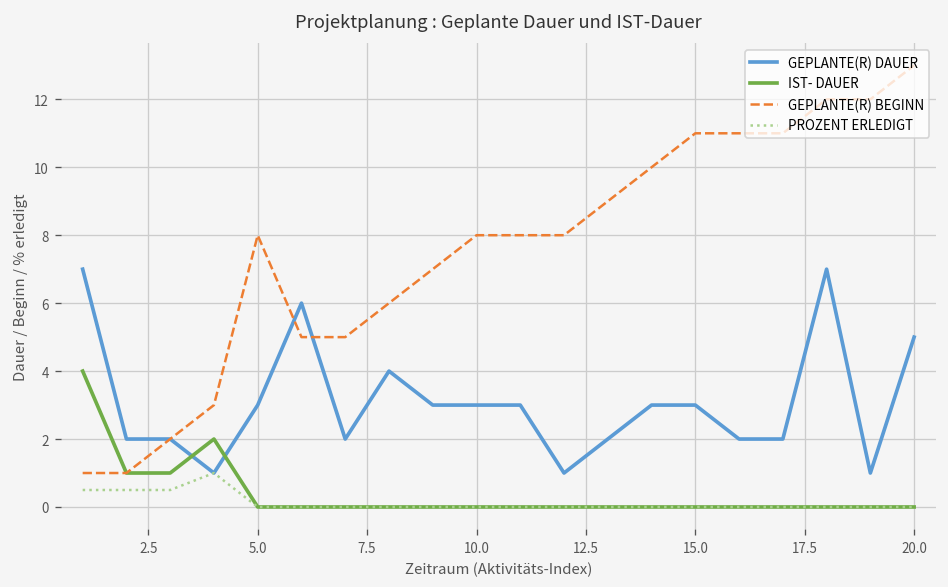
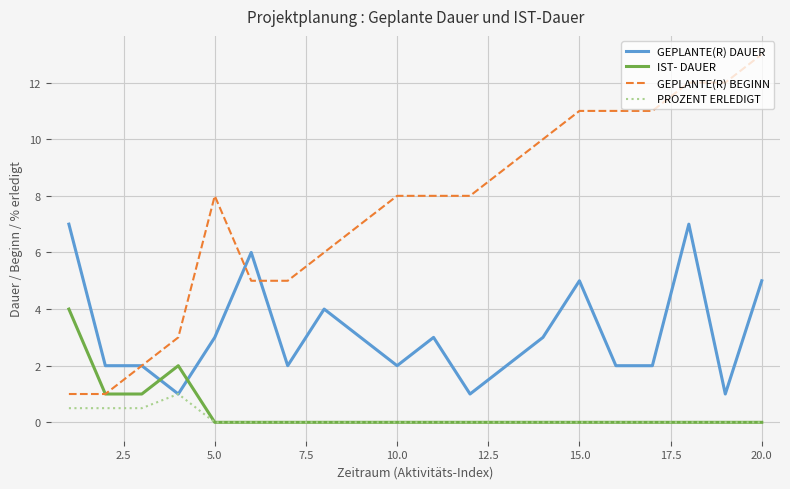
GEPLANTE(R) DAUER, 10.0: 3 -> 2
GEPLANTE(R) DAUER, 15.0: 3 -> 5
